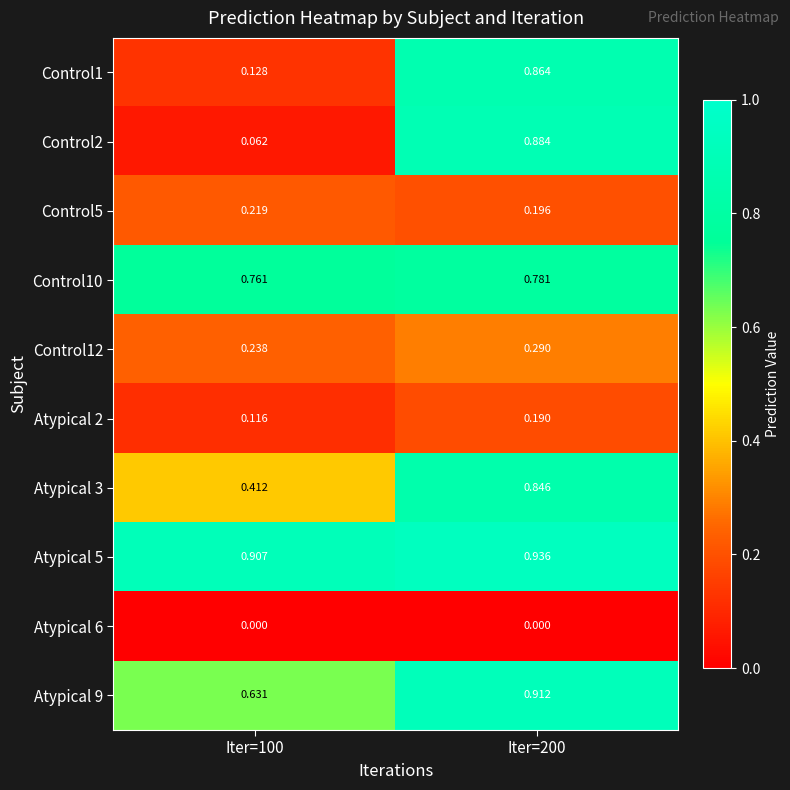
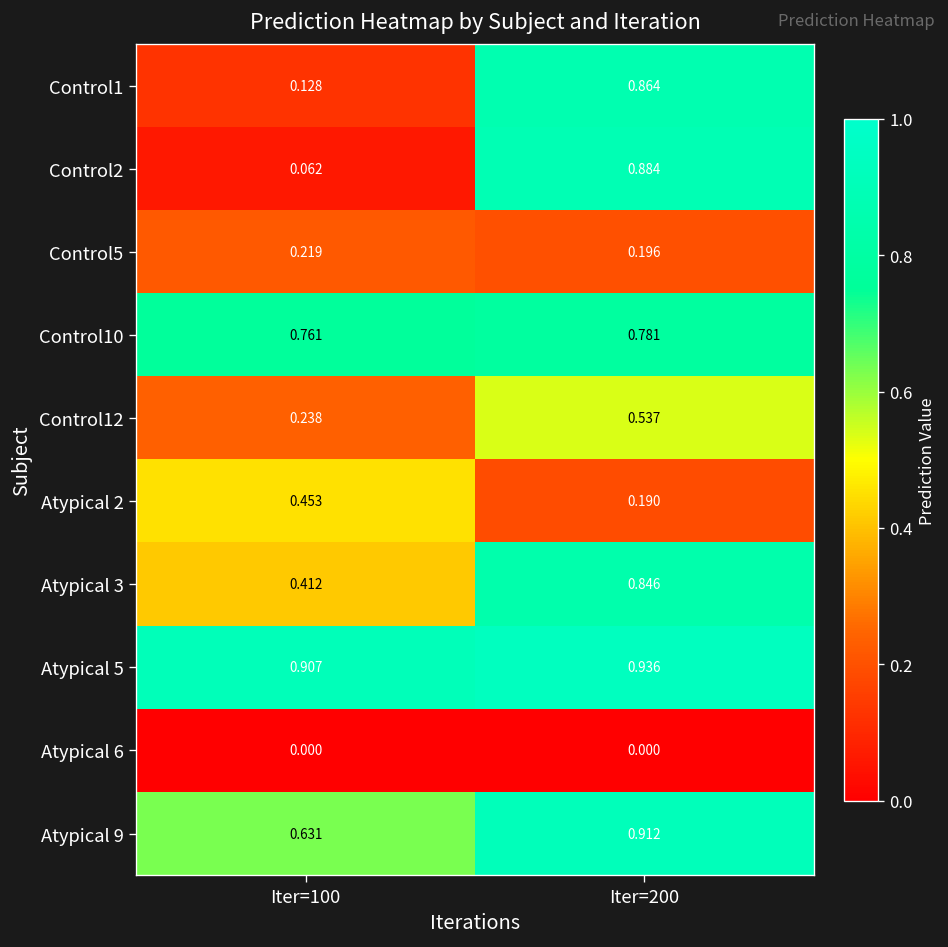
Control12, Iter=200: 0.290 -> 0.537
Atypical 2, Iter=100: 0.116 -> 0.453
